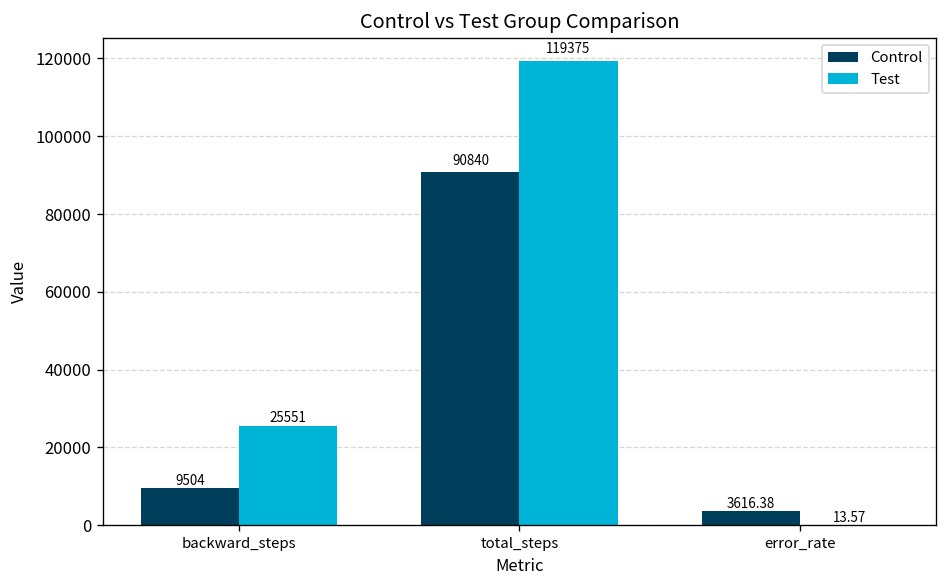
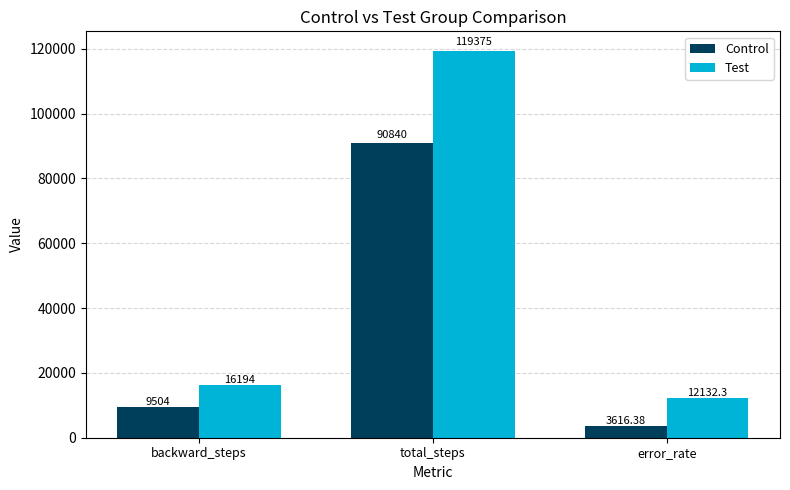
Test, backward_steps: 25551 -> 16194
Test, error_rate: 13.57 -> 12132.3
